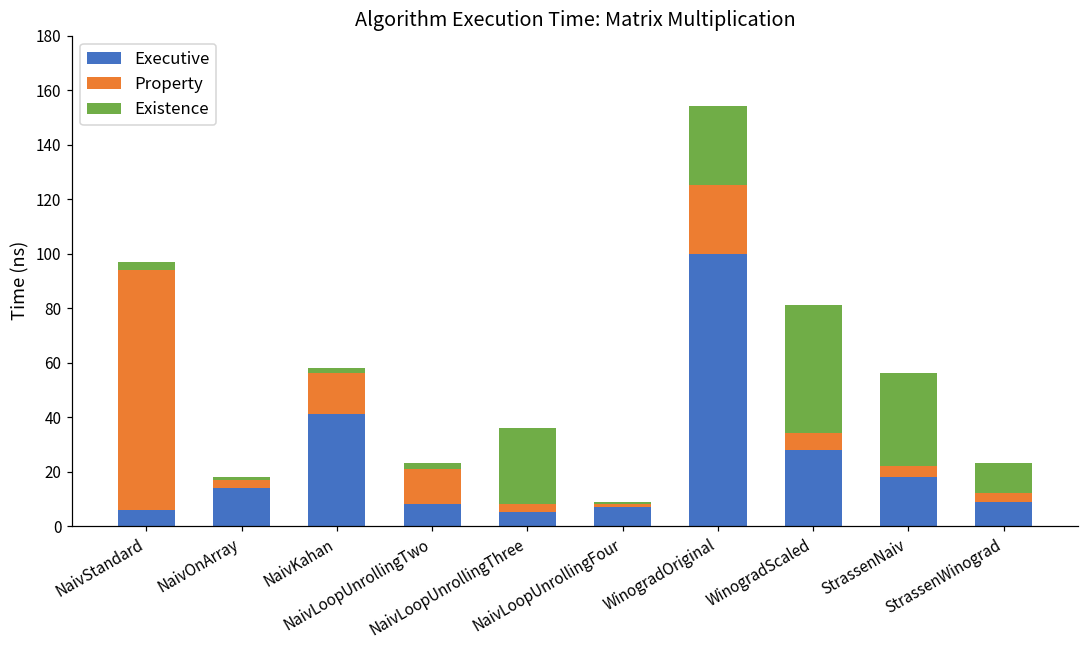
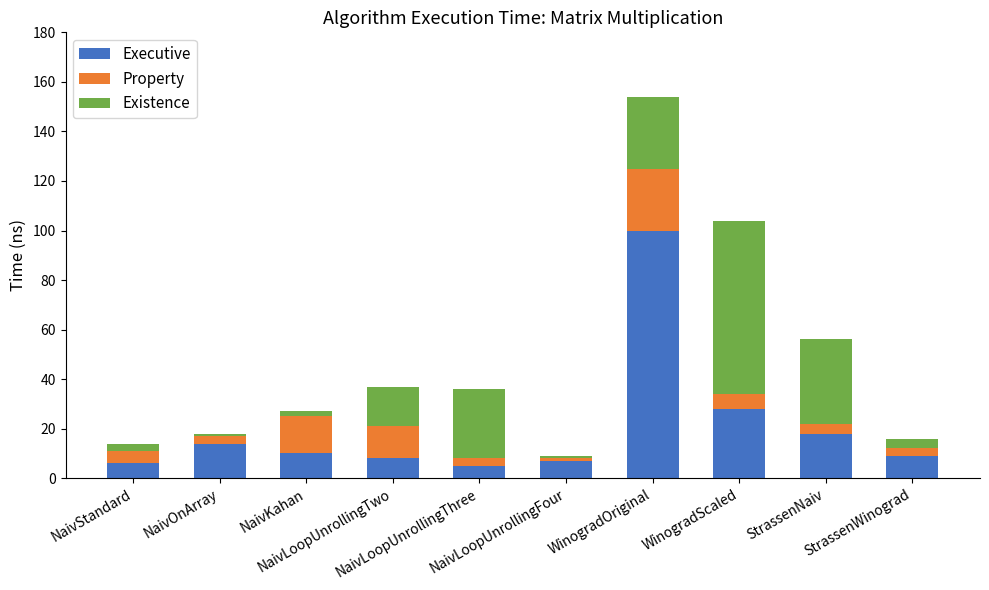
Property, NaivStandard: 88 -> 5
Executive, NaivKahan: 41 -> 10
Existence, NaivLoopUnrollingTwo: 2 -> 16
Existence, WinogradScaled: 47 -> 70
Existence, StrassenWinograd: 11 -> 4
